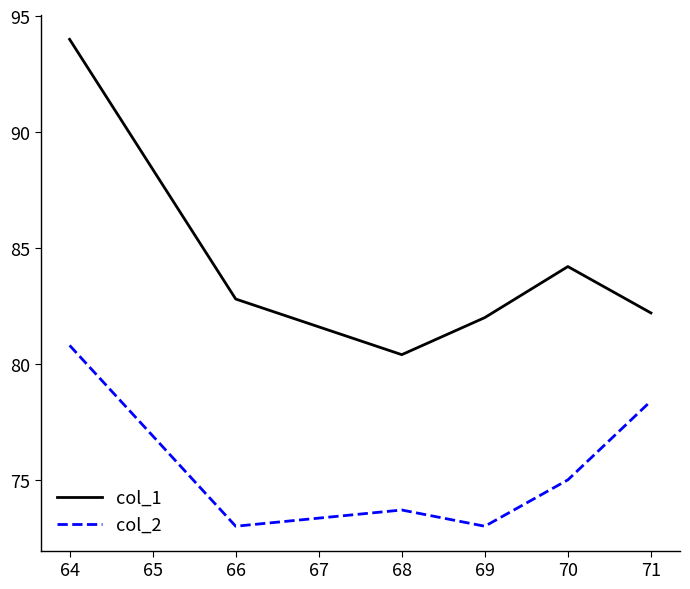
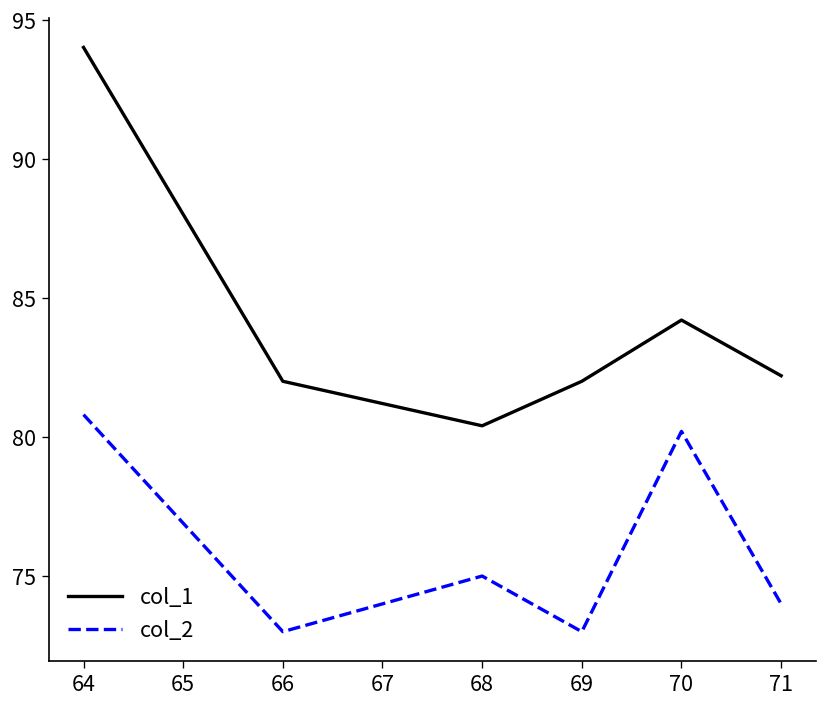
col_1, 66: 82.8 -> 82.0
col_2, 68: 73.7 -> 75.0
col_2, 70: 75.0 -> 80.2
col_2, 71: 78.4 -> 74.0
